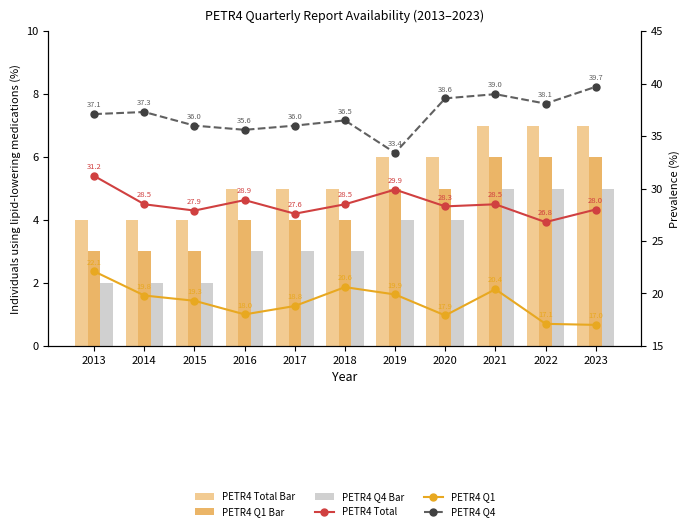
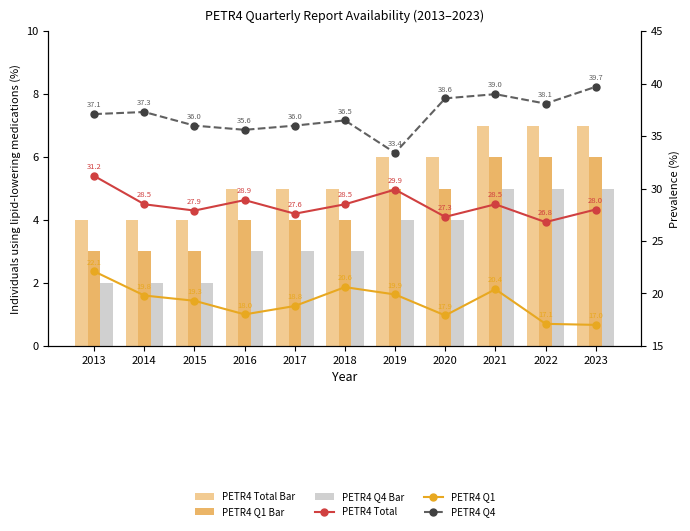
PETR4 Total, 2020: 28.3 -> 27.3
